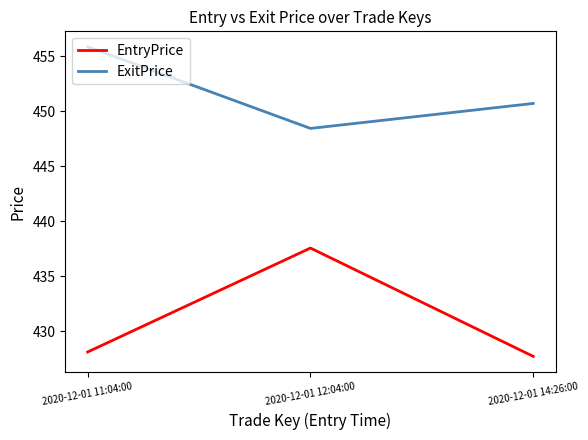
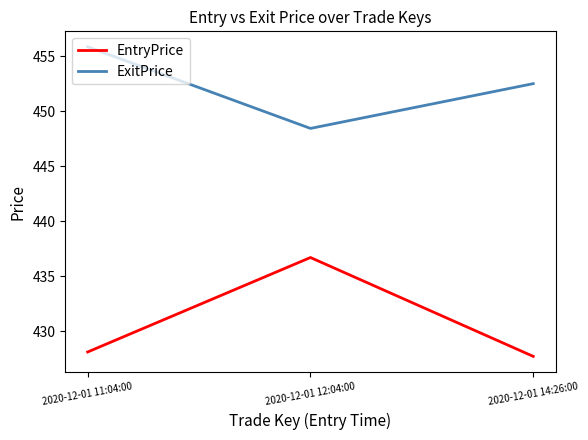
EntryPrice, 2020-12-01 12:04:00: 437.6 -> 436.7
ExitPrice, 2020-12-01 14:26:00: 450.7 -> 452.5
